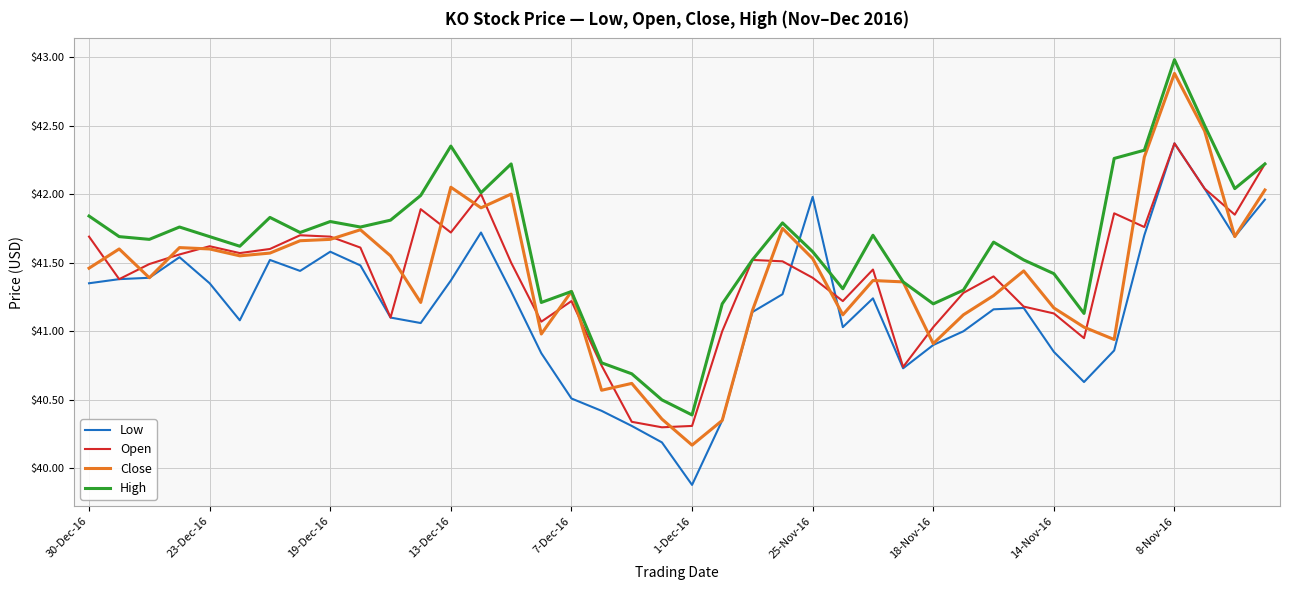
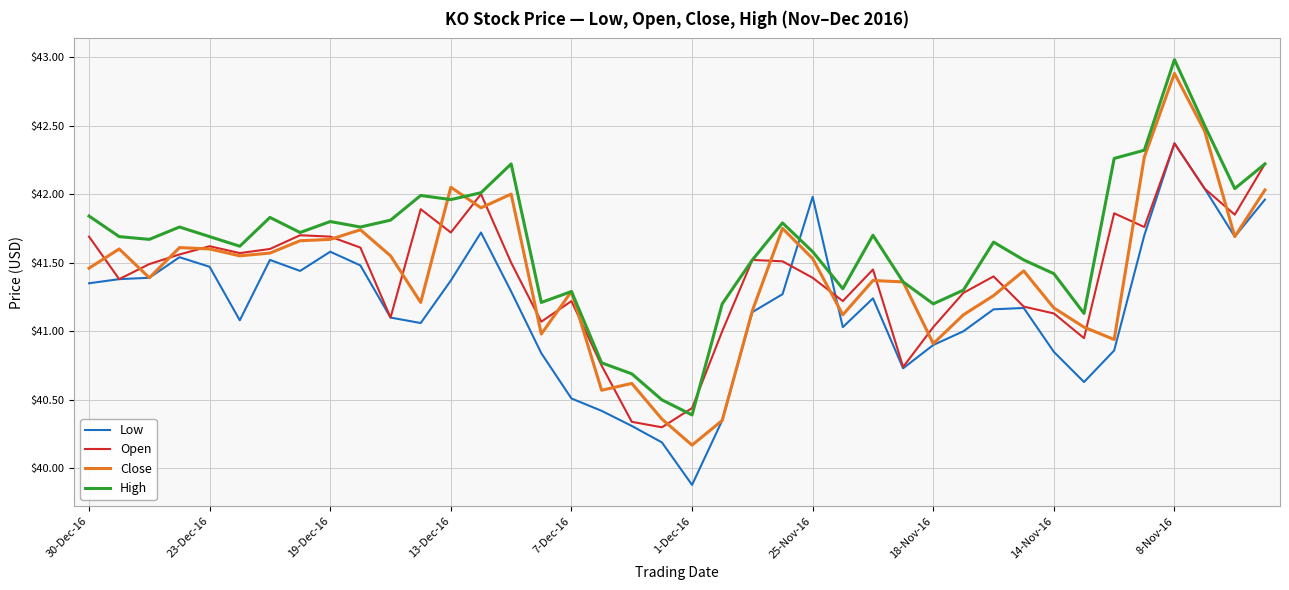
Low, 23-Dec-16: $41.35 -> $41.47
High, 13-Dec-16: $42.35 -> $41.96
Open, 1-Dec-16: $40.31 -> $40.44
